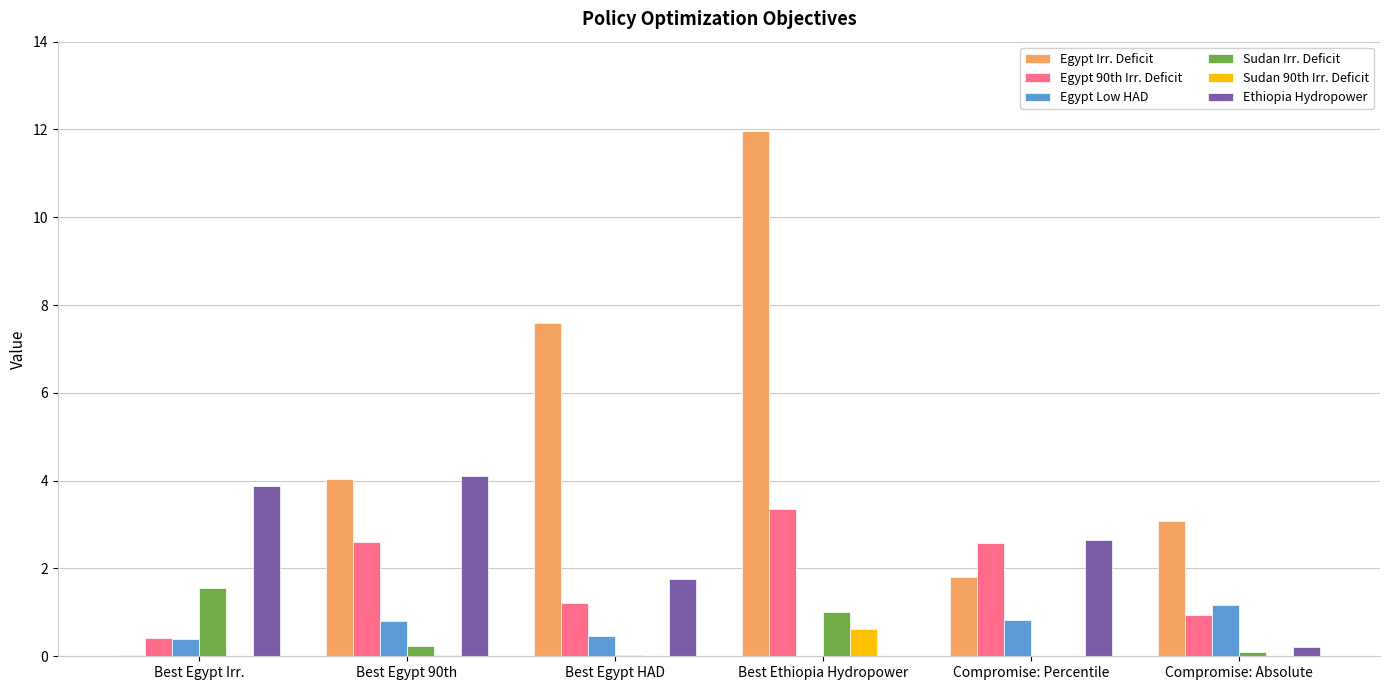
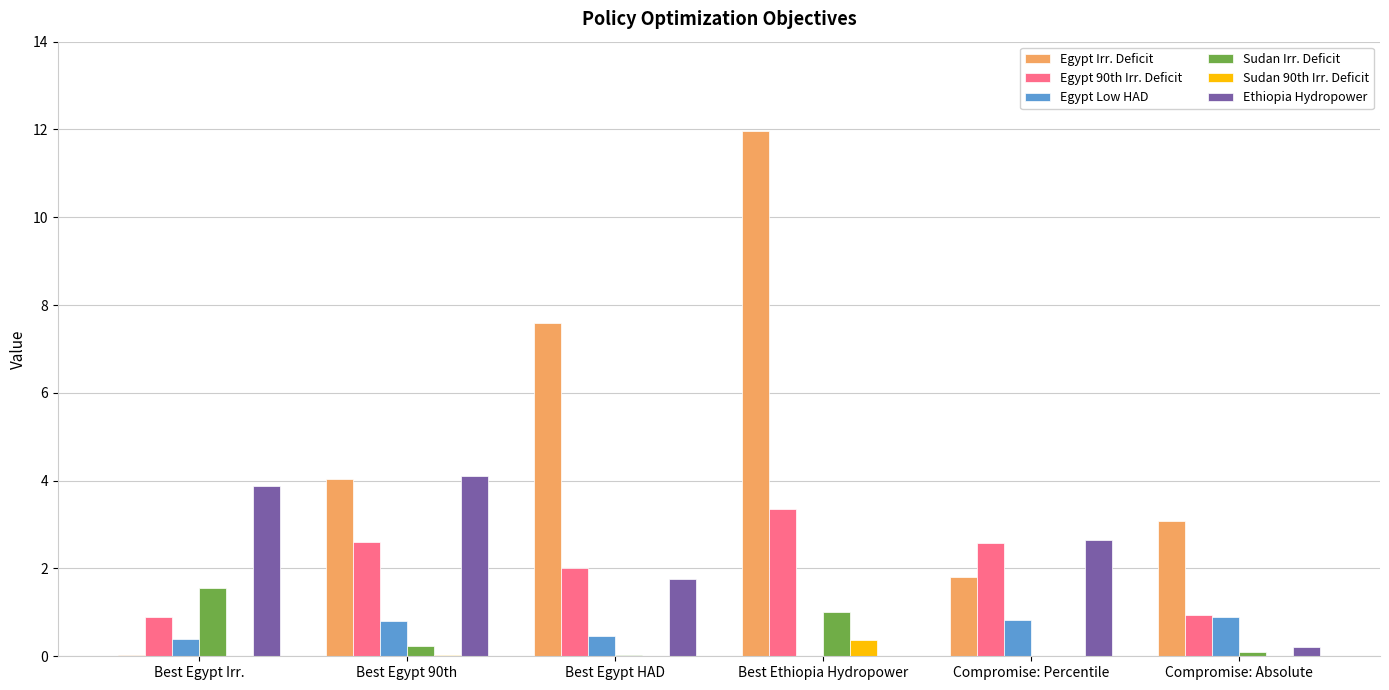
Egypt 90th Irr. Deficit, Best Egypt Irr.: 0.4 -> 0.9
Egypt 90th Irr. Deficit, Best Egypt HAD: 1.2 -> 2.0
Sudan 90th Irr. Deficit, Best Ethiopia Hydropower: 0.6 -> 0.4
Egypt Low HAD, Compromise: Absolute: 1.2 -> 0.9
